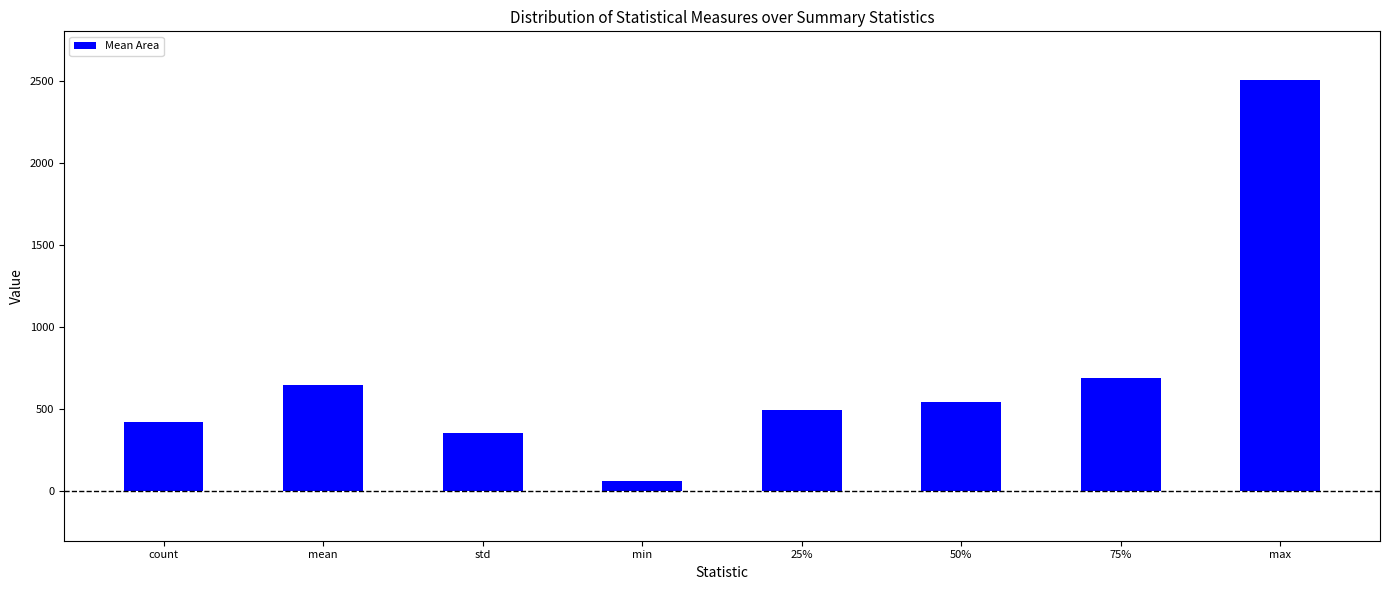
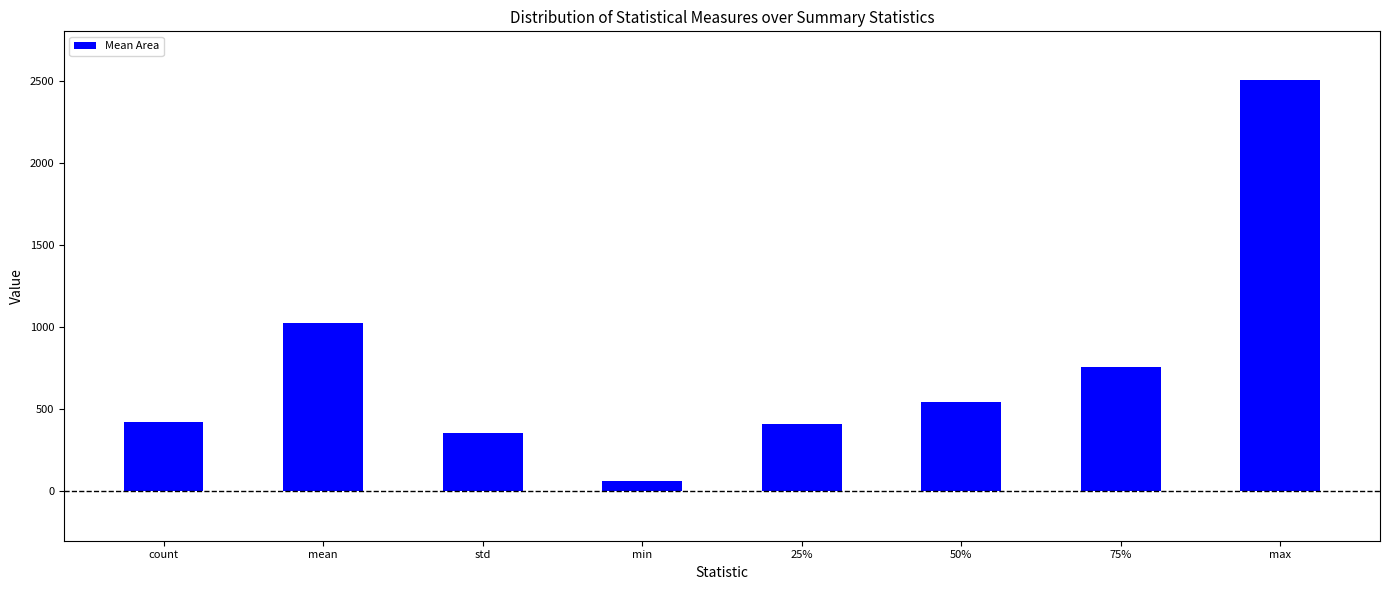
mean: 650 -> 1020
25%: 500 -> 410
75%: 690 -> 760
